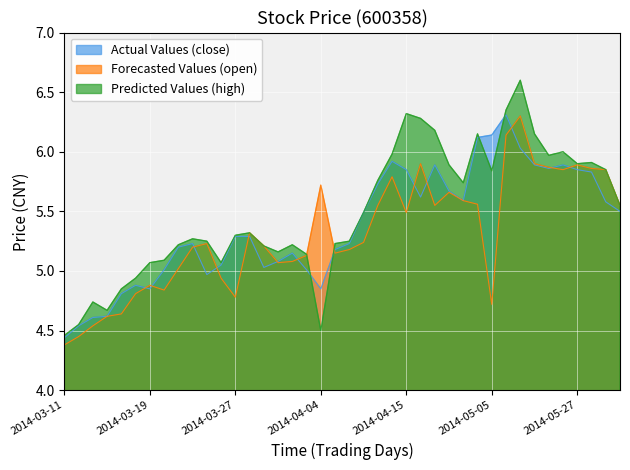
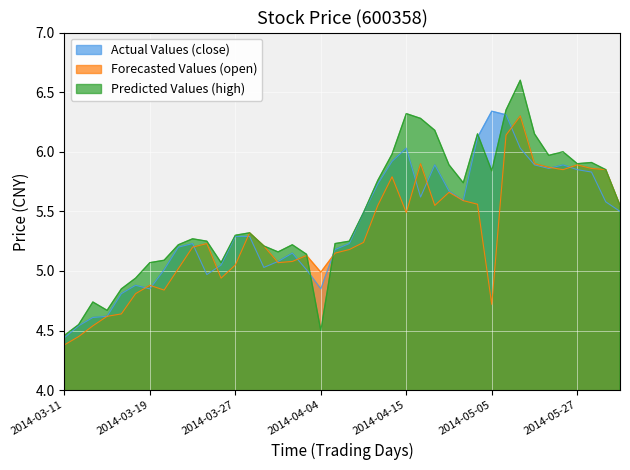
Forecasted Values (open), 2014-03-27: 4.78 -> 5.05
Forecasted Values (open), 2014-04-04: 5.72 -> 4.99
Actual Values (close), 2014-04-15: 5.85 -> 6.03
Actual Values (close), 2014-05-05: 6.14 -> 6.34
